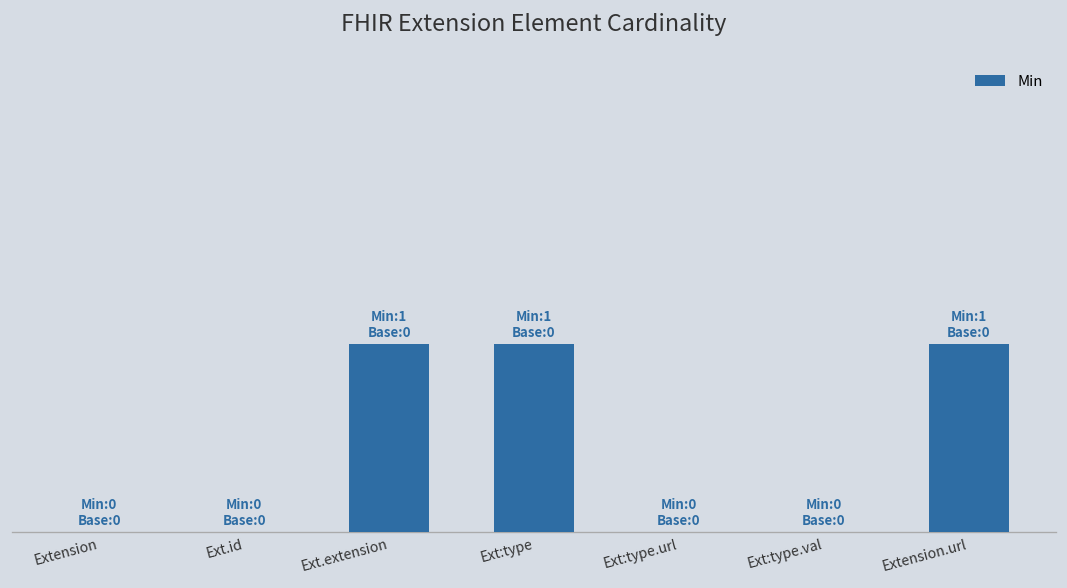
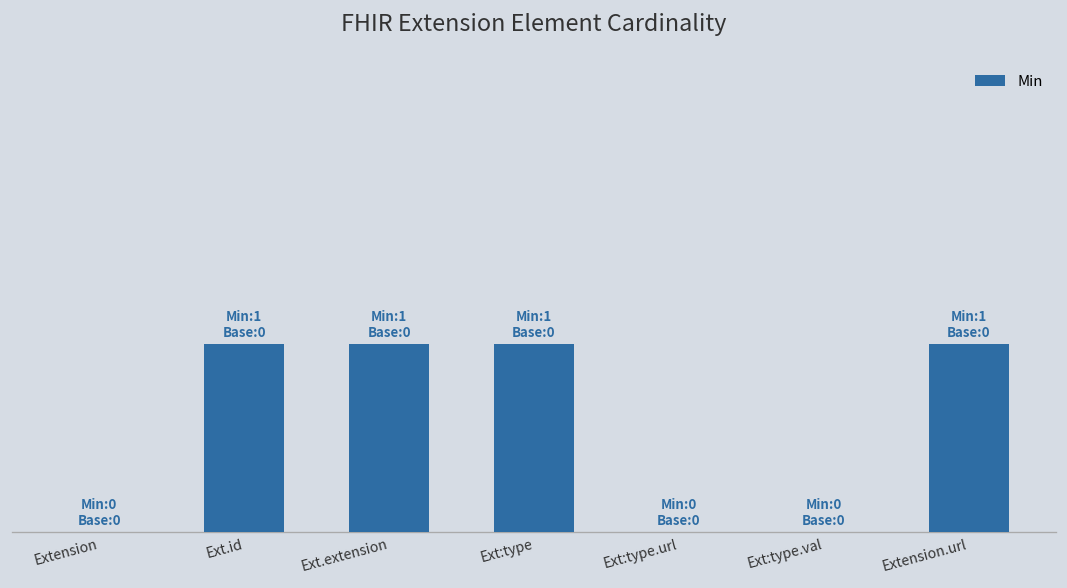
Ext.id: 0 -> 1
